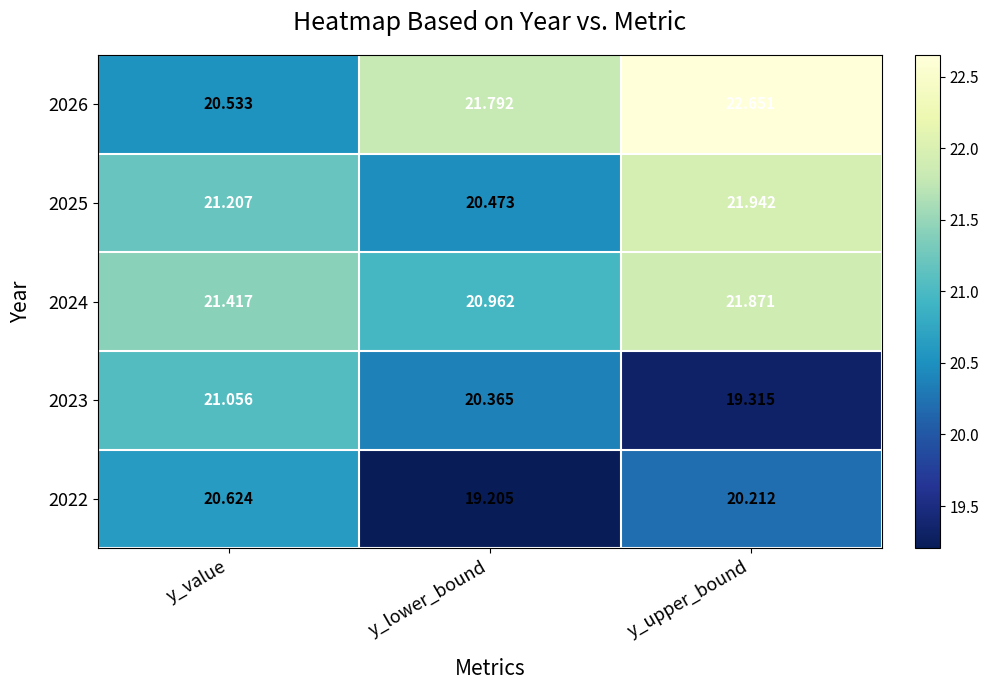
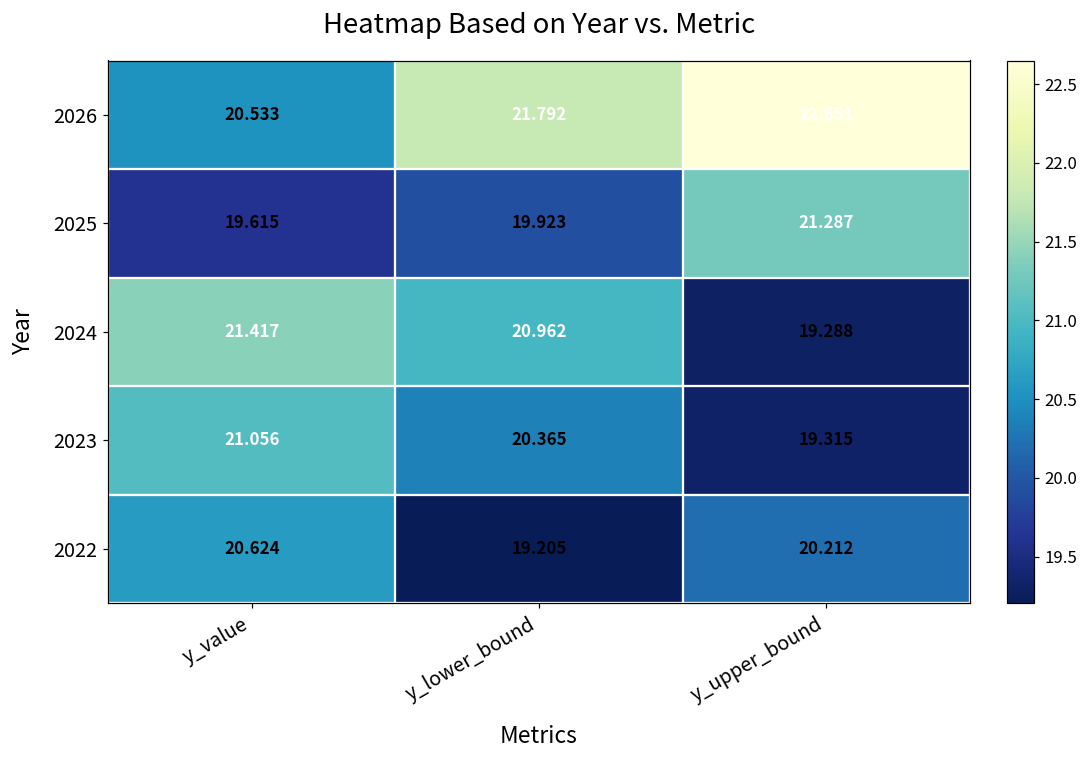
2025, y_value: 21.207 -> 19.615
2025, y_lower_bound: 20.473 -> 19.923
2025, y_upper_bound: 21.942 -> 21.287
2024, y_upper_bound: 21.871 -> 19.288
